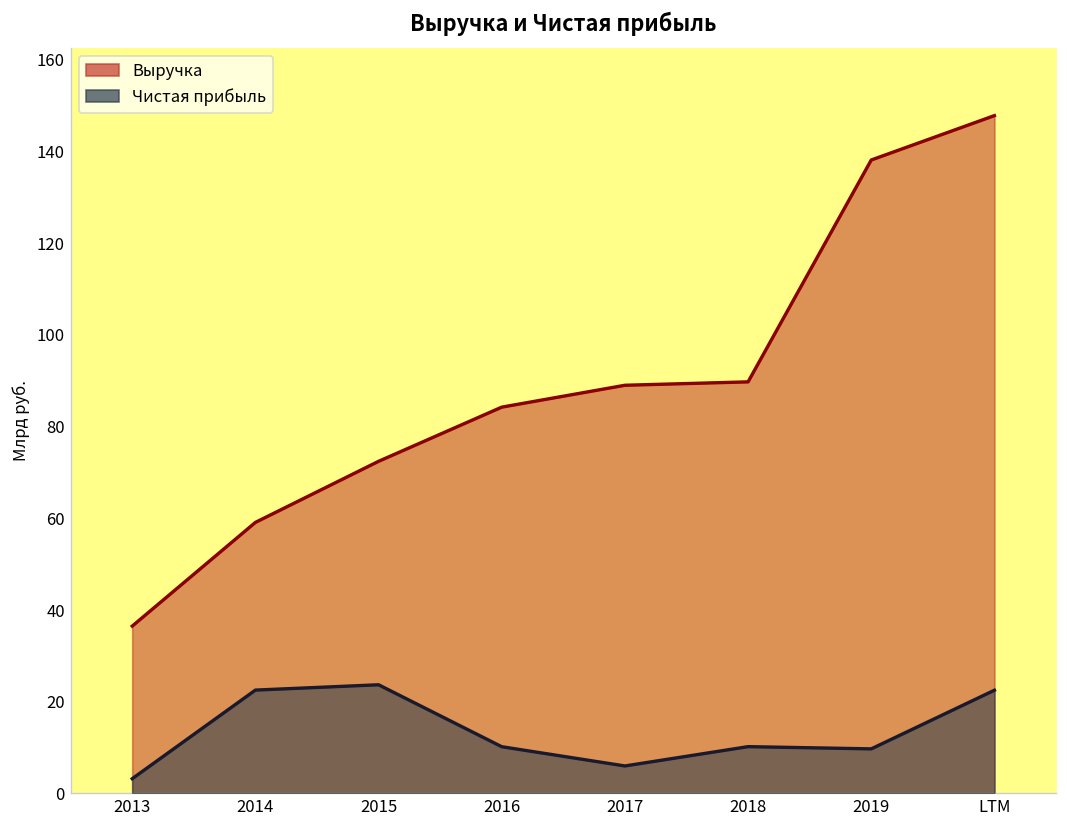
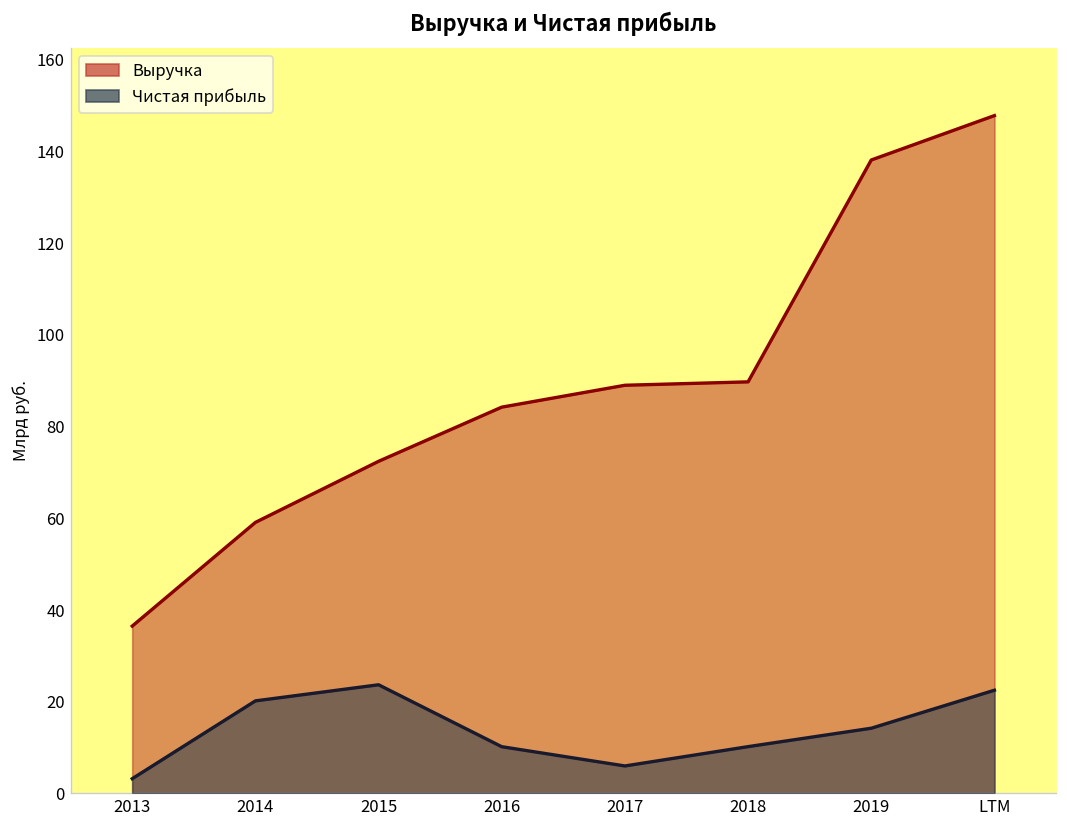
Чистая прибыль, 2014: 23 -> 20
Чистая прибыль, 2019: 10 -> 14
